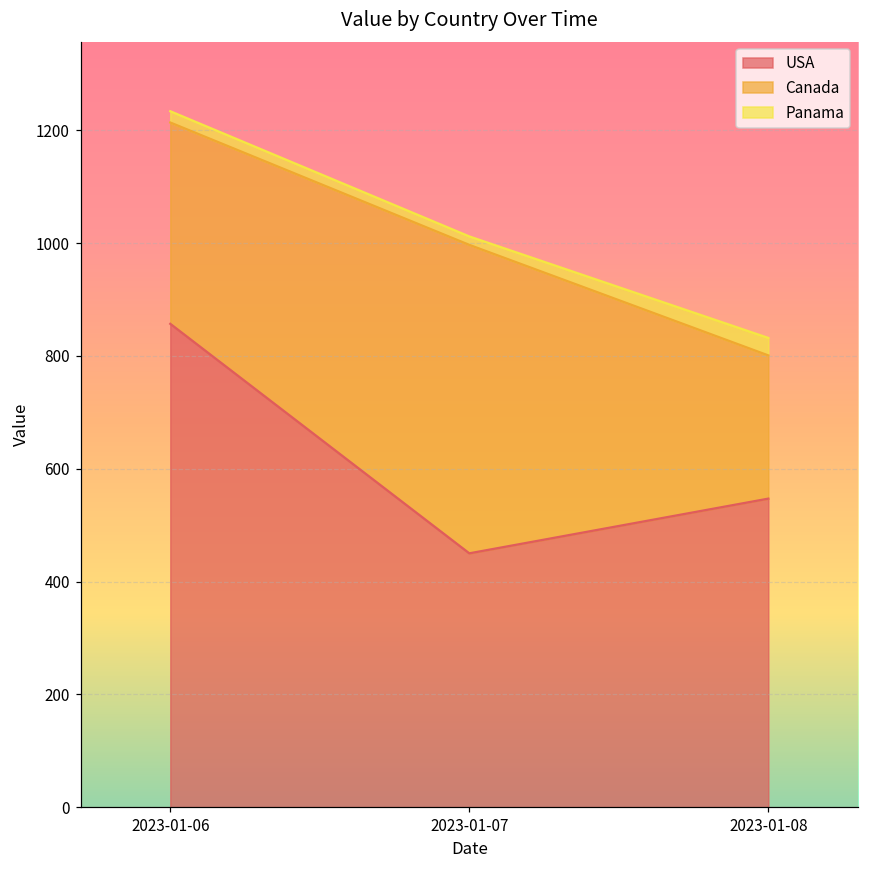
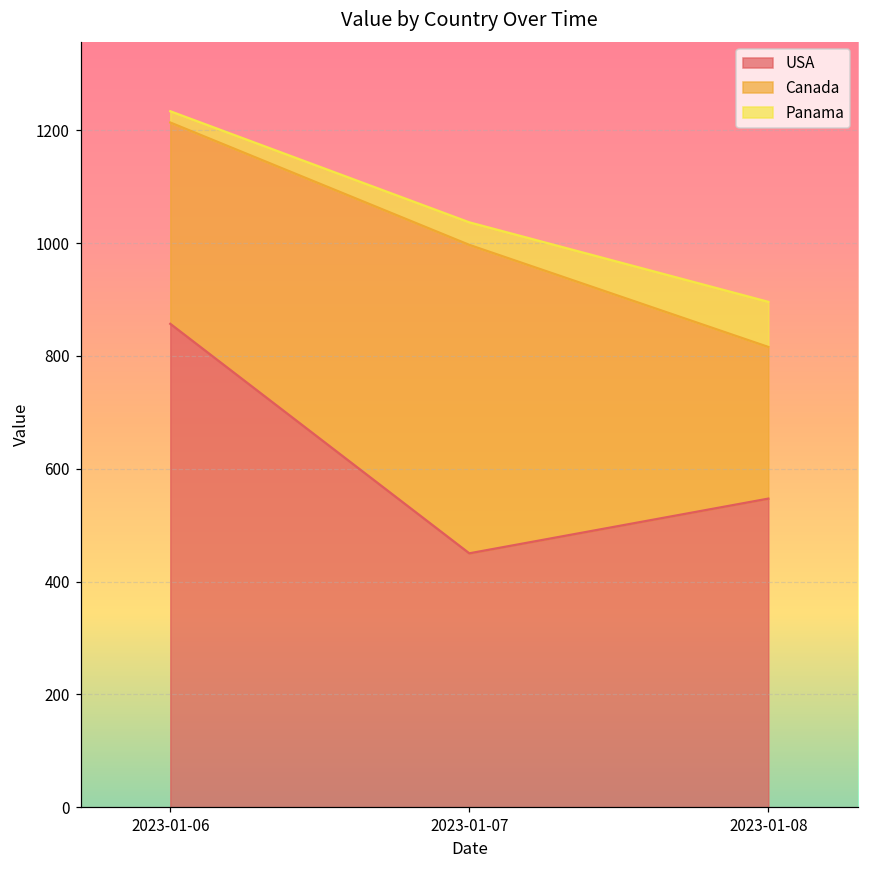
Panama, 2023-01-07: 20 -> 40
Canada, 2023-01-08: 250 -> 270
Panama, 2023-01-08: 30 -> 80
